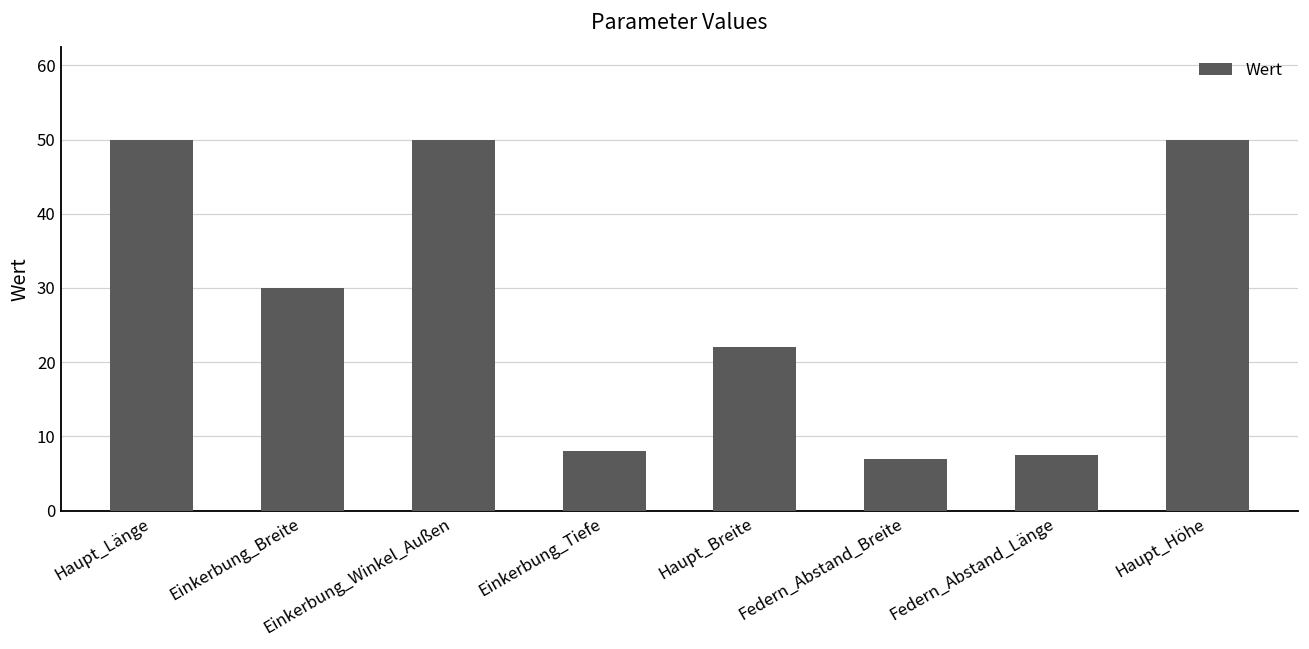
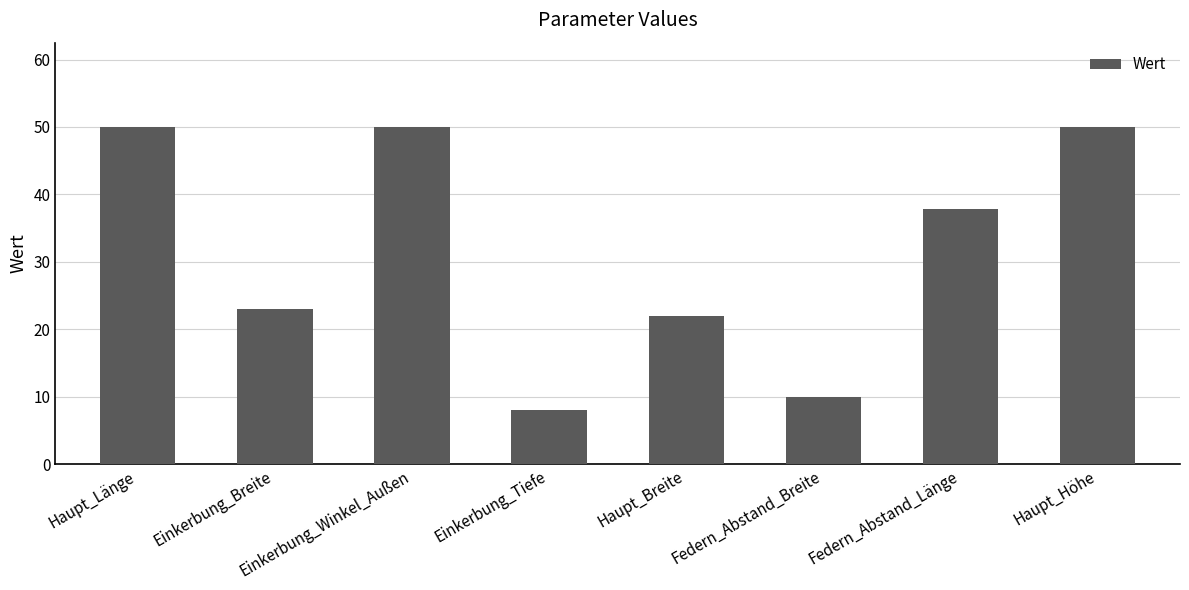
Einkerbung_Breite: 30 -> 23
Federn_Abstand_Breite: 7 -> 10
Federn_Abstand_Länge: 8 -> 38
